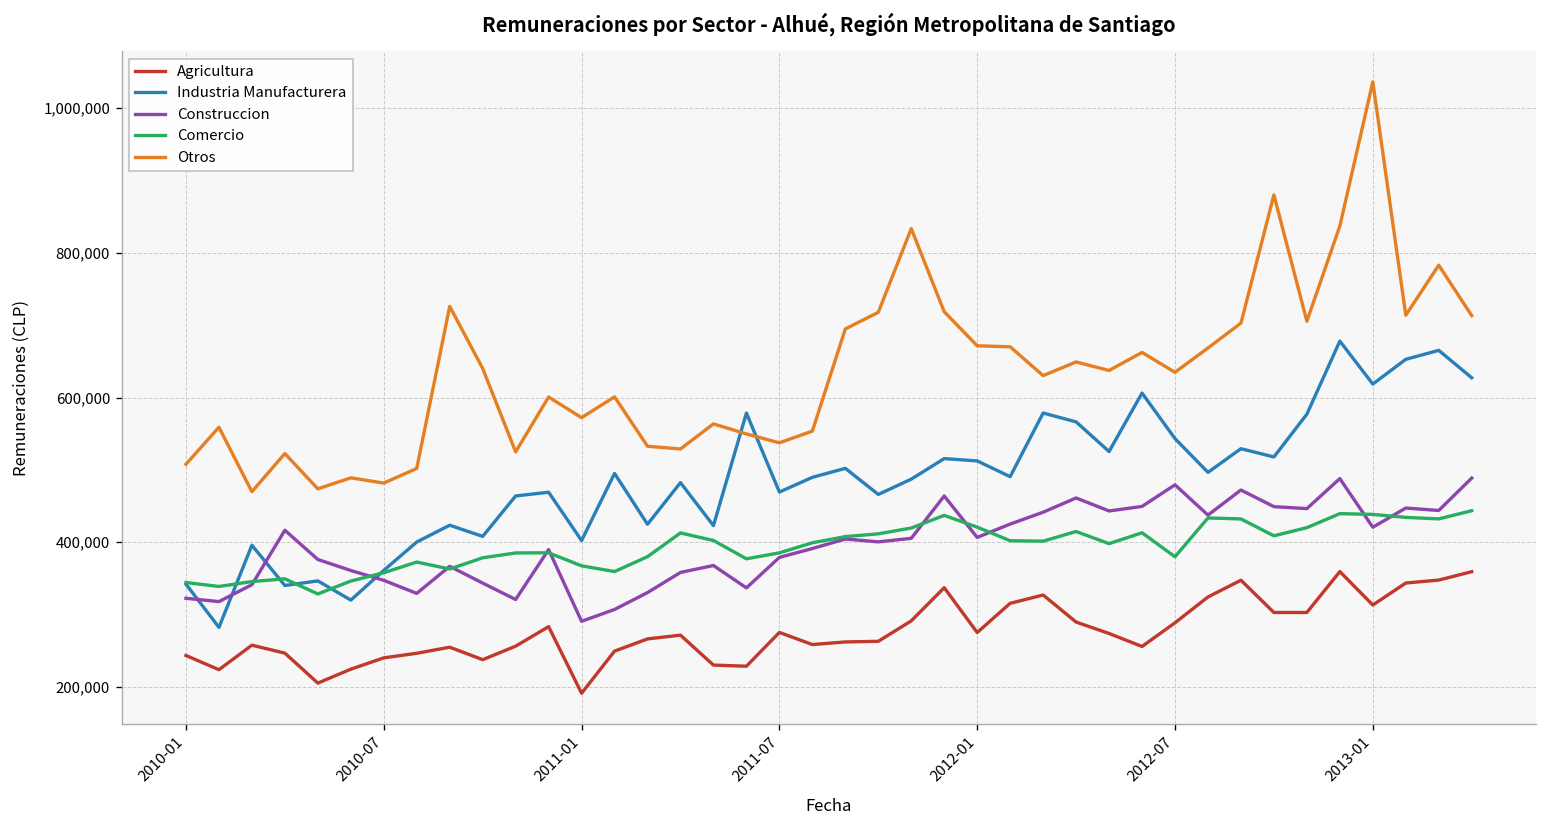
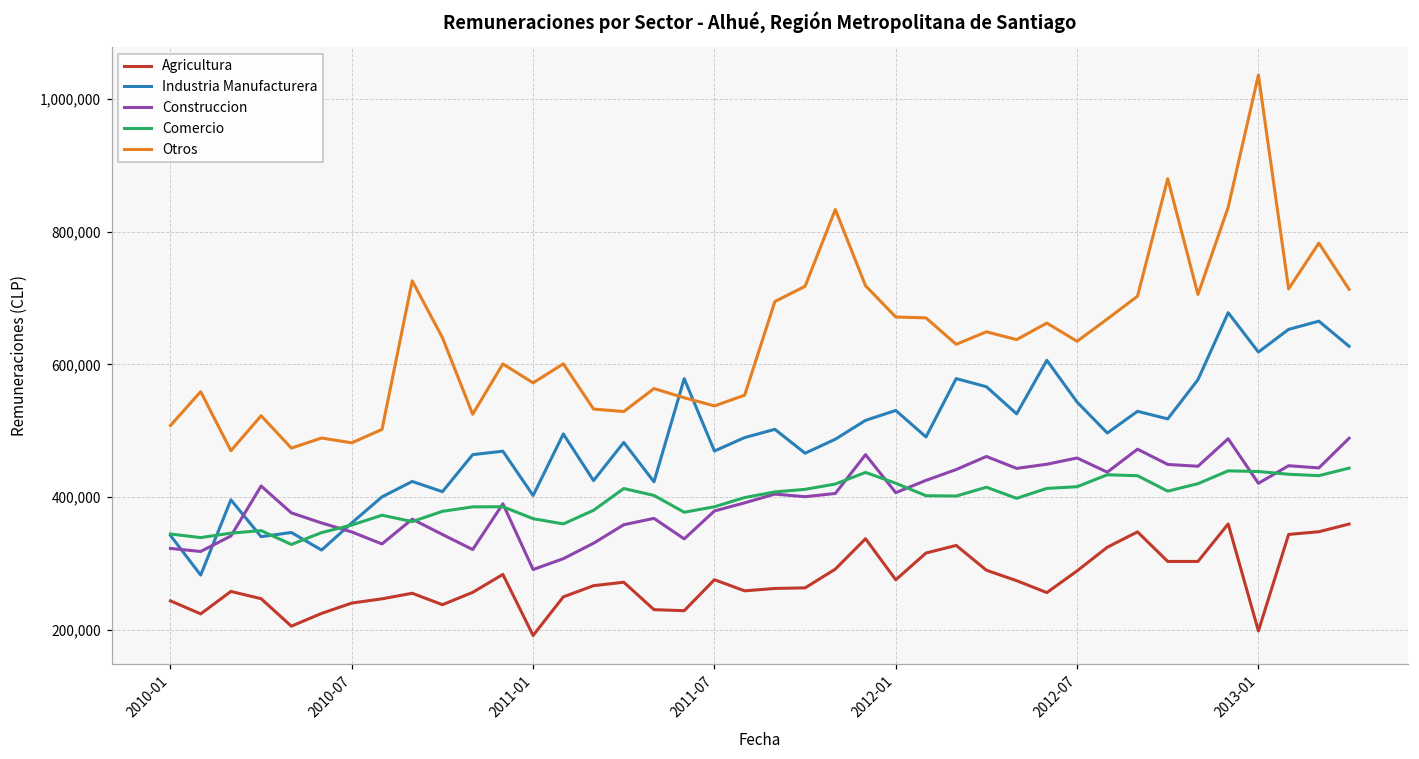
Industria Manufacturera, 2012-01: 510,000 -> 530,000
Construccion, 2012-07: 480,000 -> 460,000
Comercio, 2012-07: 380,000 -> 420,000
Agricultura, 2013-01: 310,000 -> 200,000
